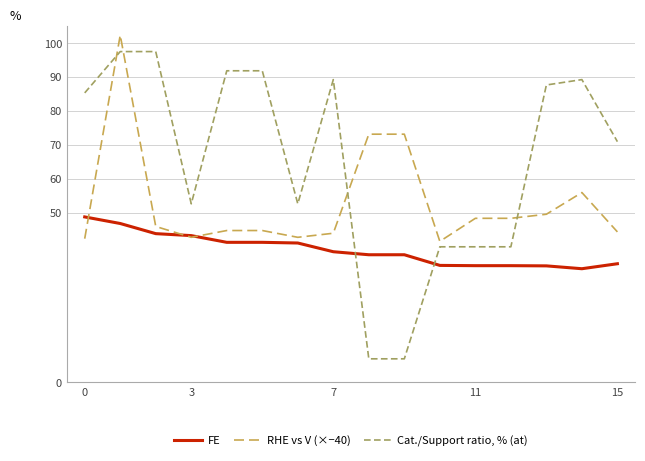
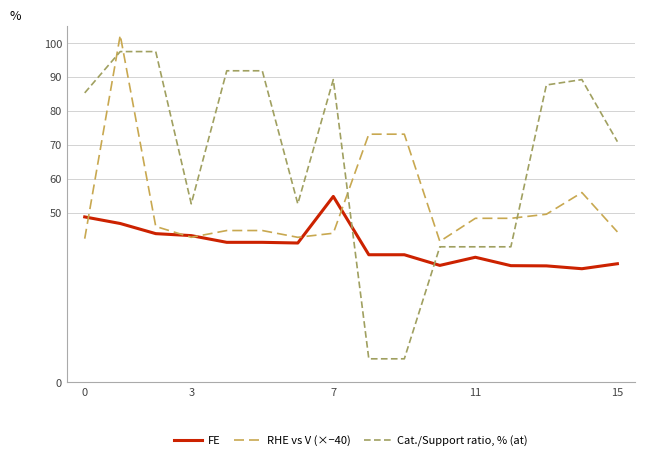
FE, 7: 39 -> 55
FE, 11: 34 -> 37
